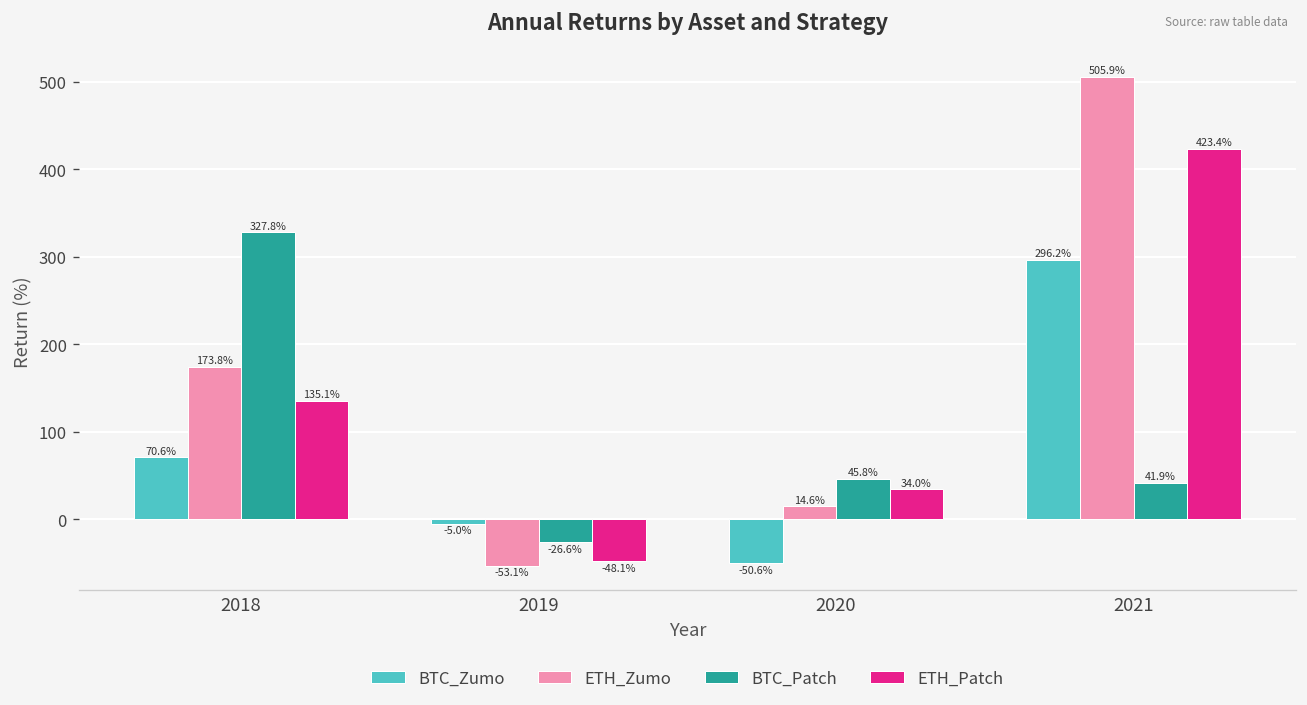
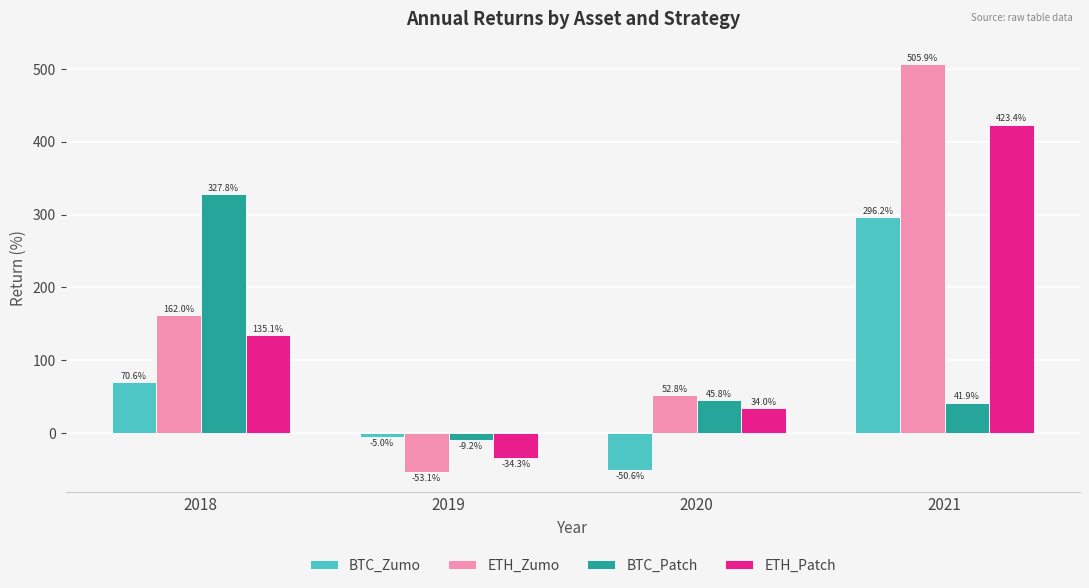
ETH_Zumo, 2018: 173.8% -> 162.0%
BTC_Patch, 2019: -26.6% -> -9.2%
ETH_Patch, 2019: -48.1% -> -34.3%
ETH_Zumo, 2020: 14.6% -> 52.8%
